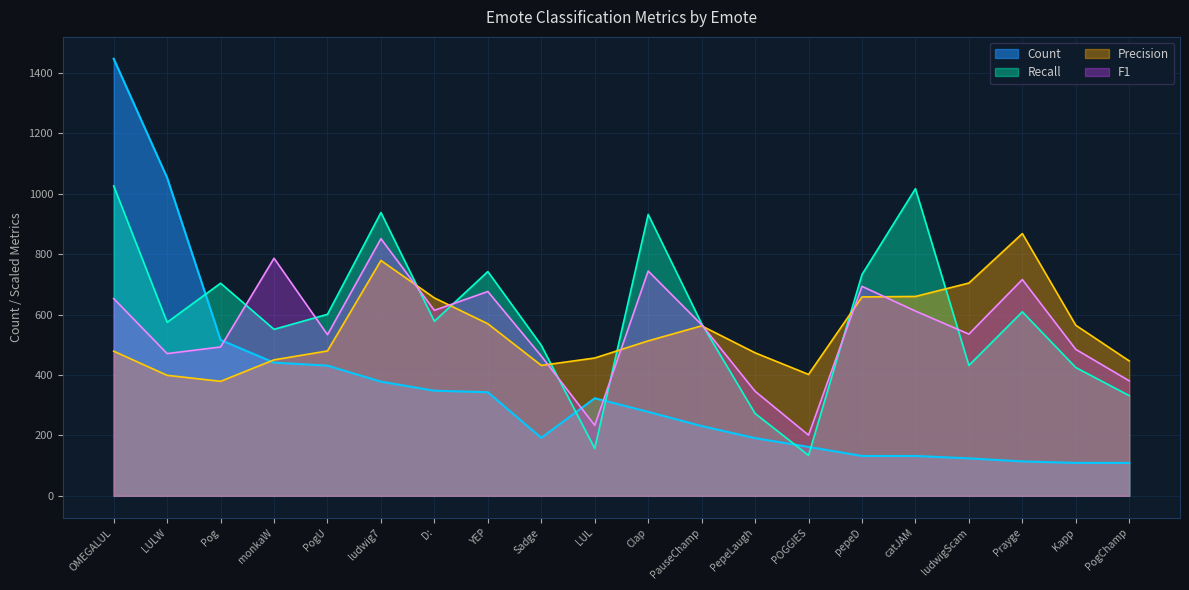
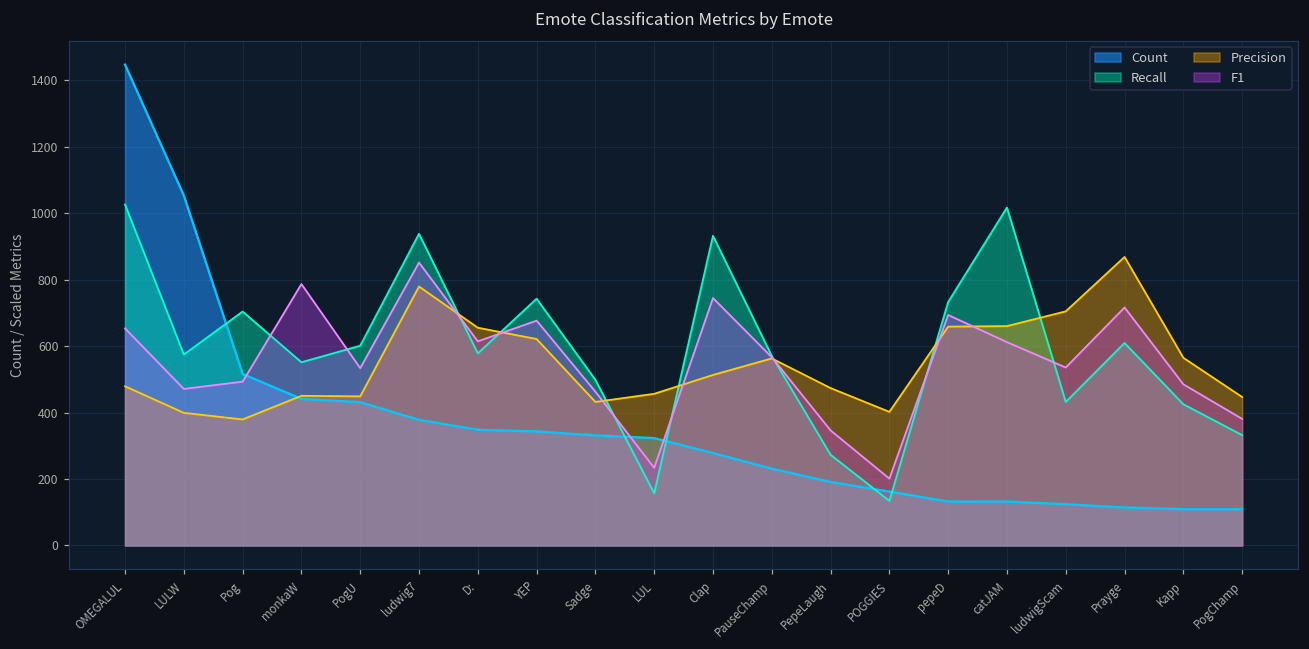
Precision, PogU: 480 -> 450
Precision, YEP: 570 -> 620
Count, Sadge: 190 -> 330
